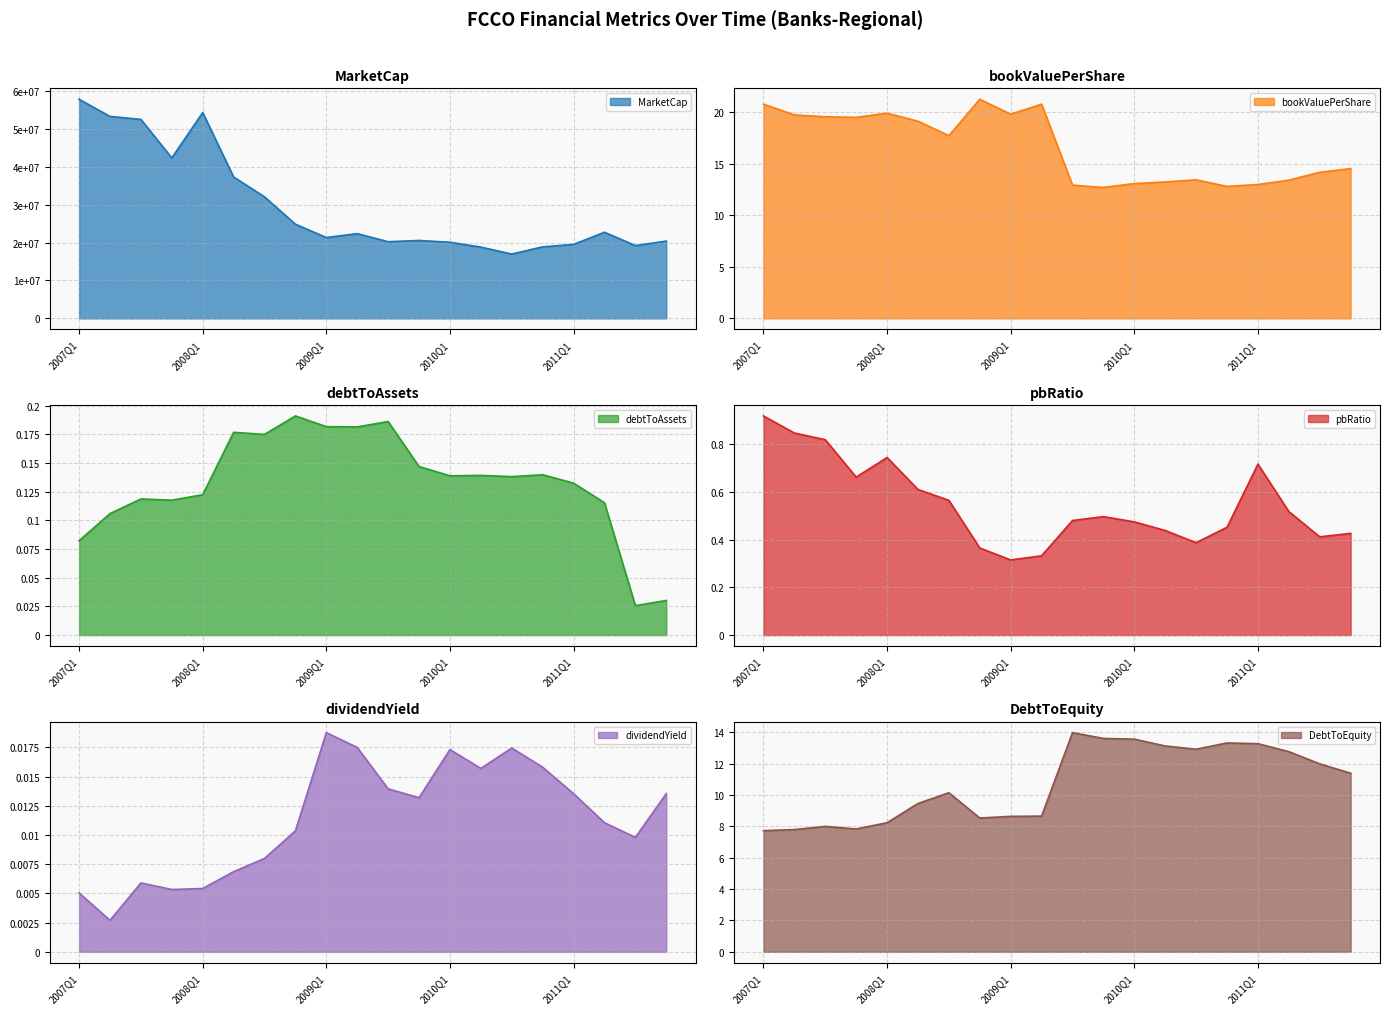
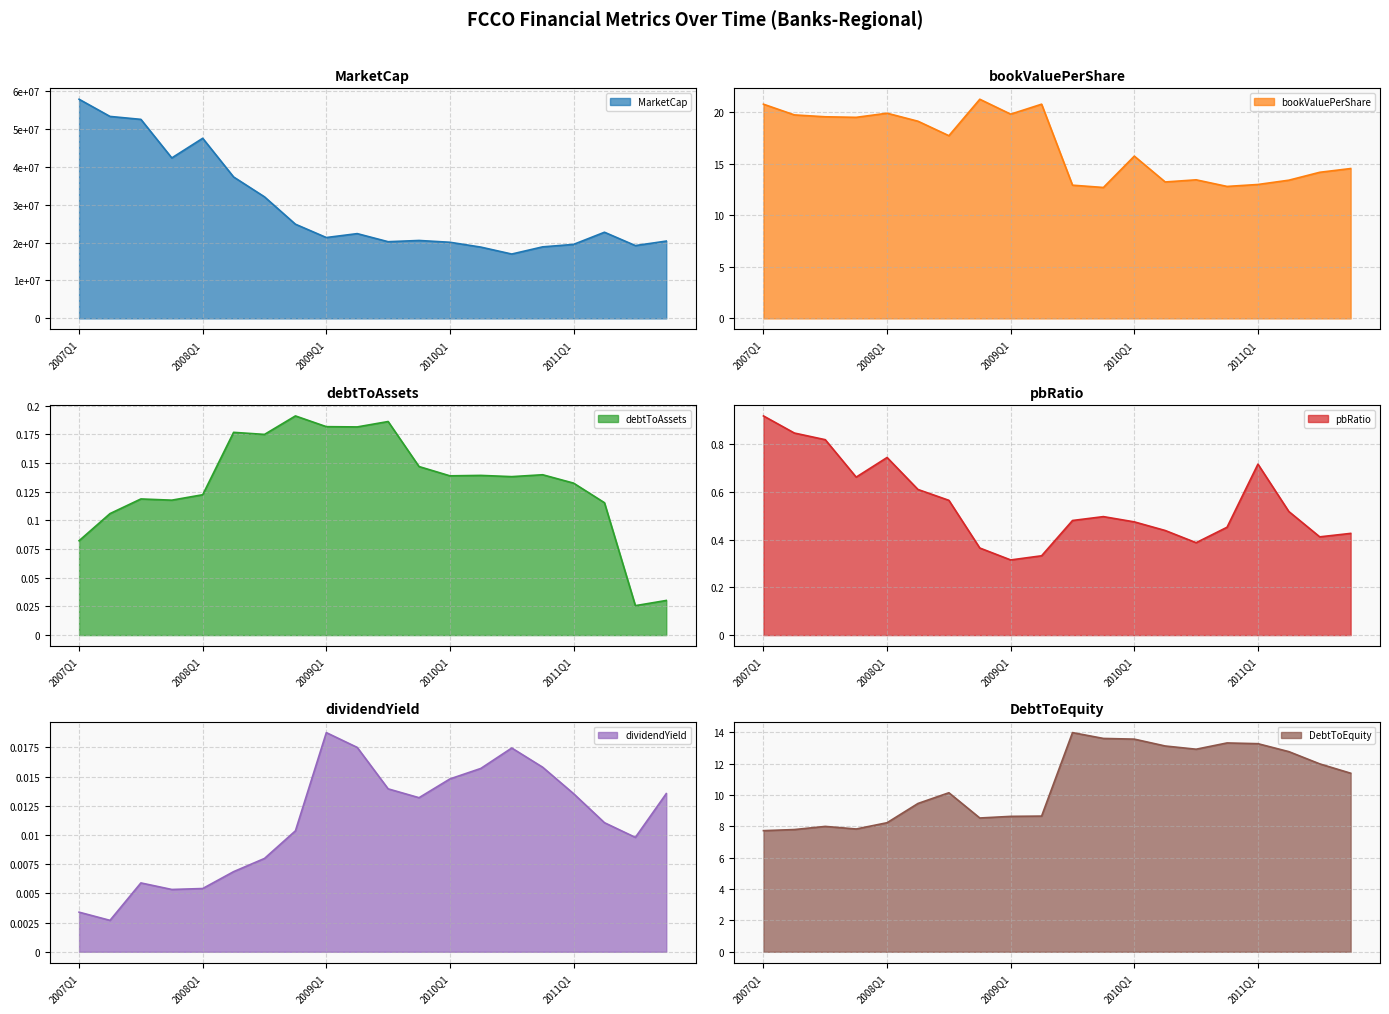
MarketCap, 2008Q1: 54000000 -> 47000000
bookValuePerShare, 2010Q1: 13.1 -> 15.7
dividendYield, 2007Q1: 0.0050 -> 0.0034
dividendYield, 2010Q1: 0.0173 -> 0.0148
